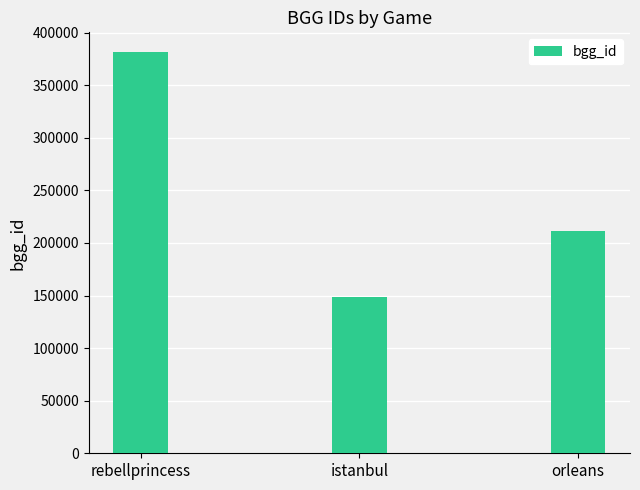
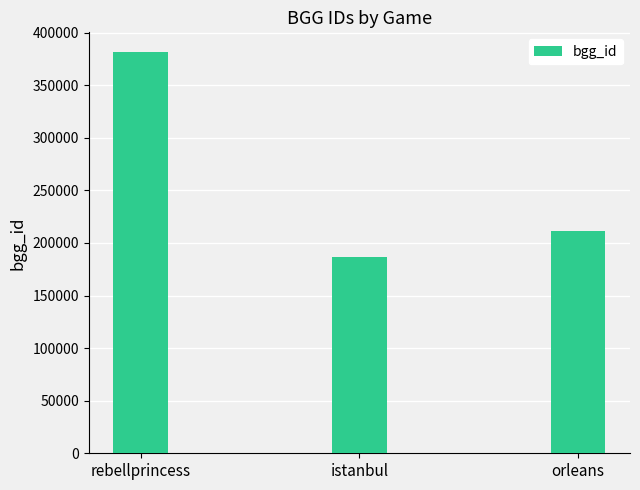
istanbul: 149000 -> 187000
